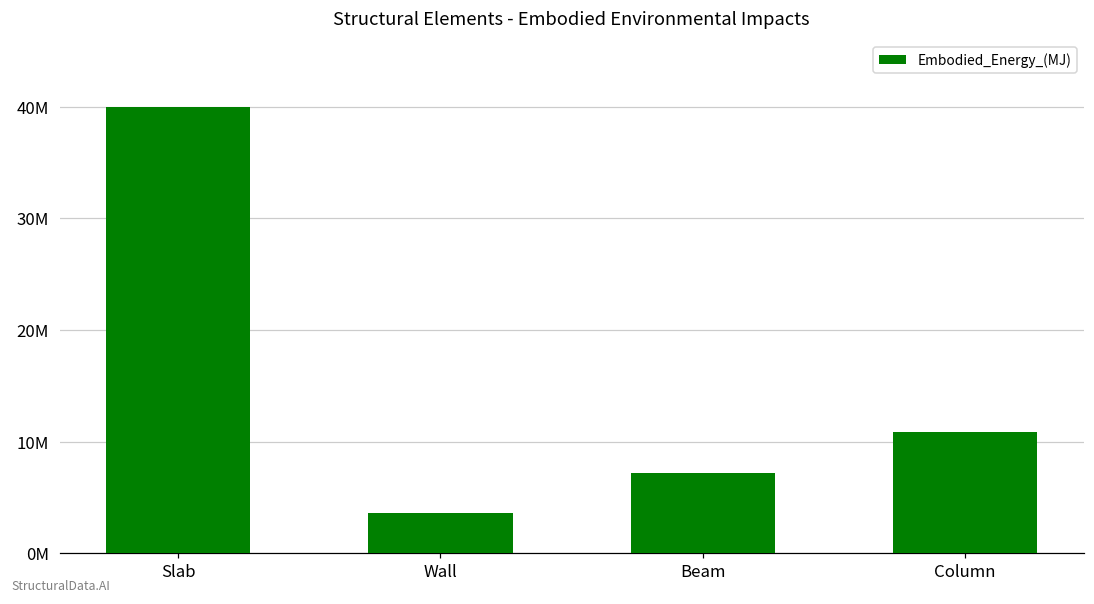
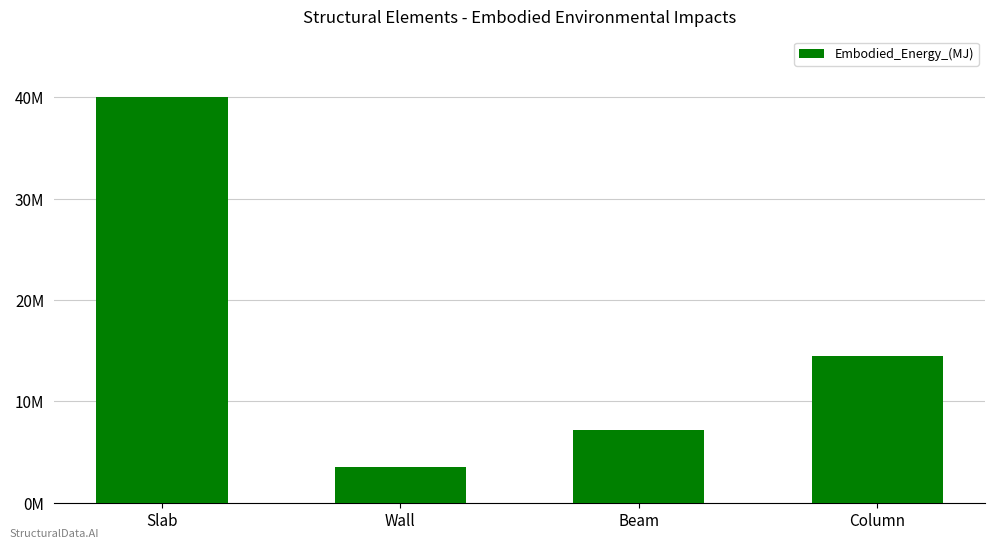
Column: 10900000 -> 14500000
